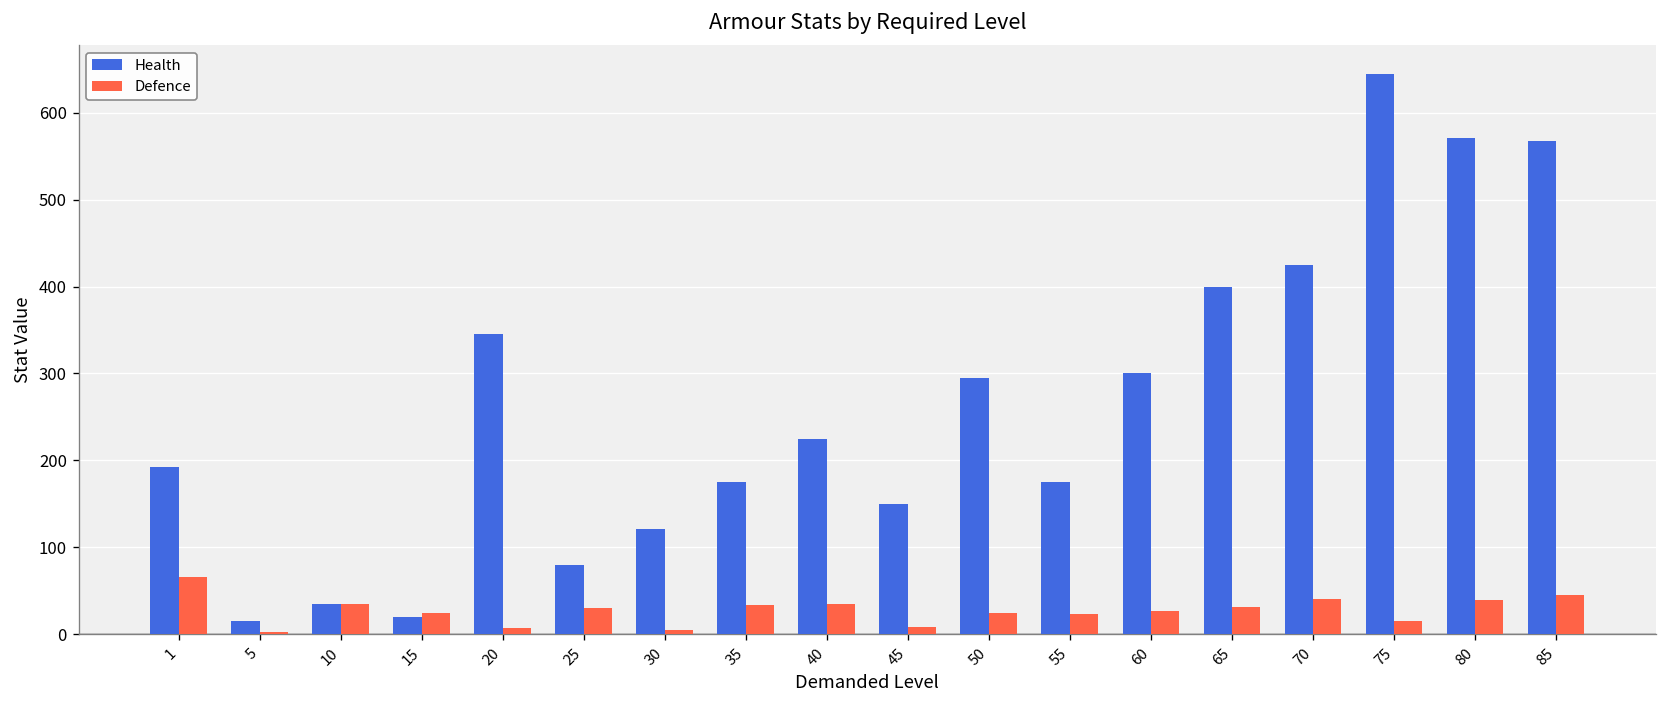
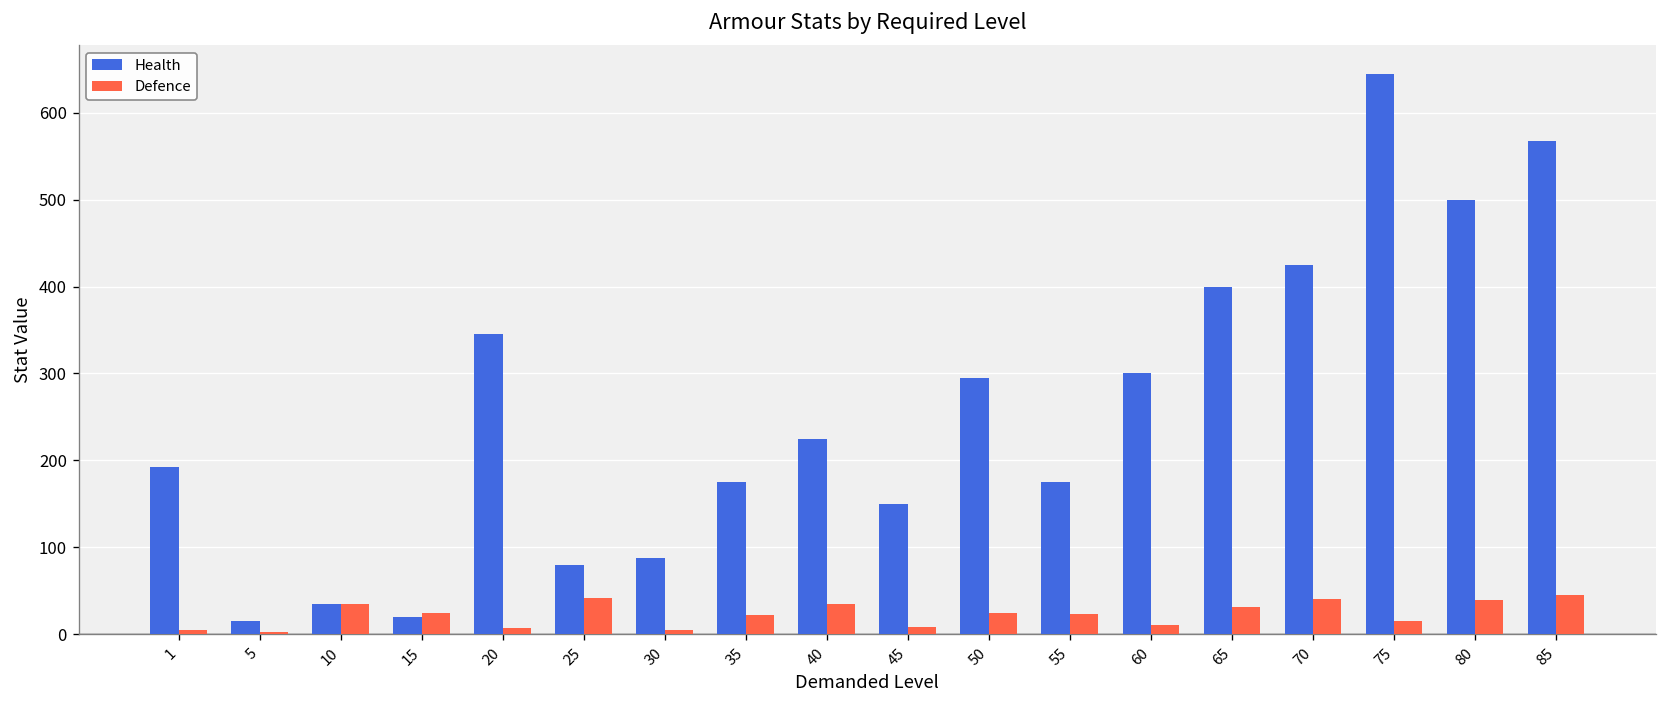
Defence, 1: 70 -> 10
Defence, 25: 30 -> 40
Health, 30: 120 -> 90
Defence, 35: 30 -> 20
Defence, 60: 30 -> 10
Health, 80: 570 -> 500
